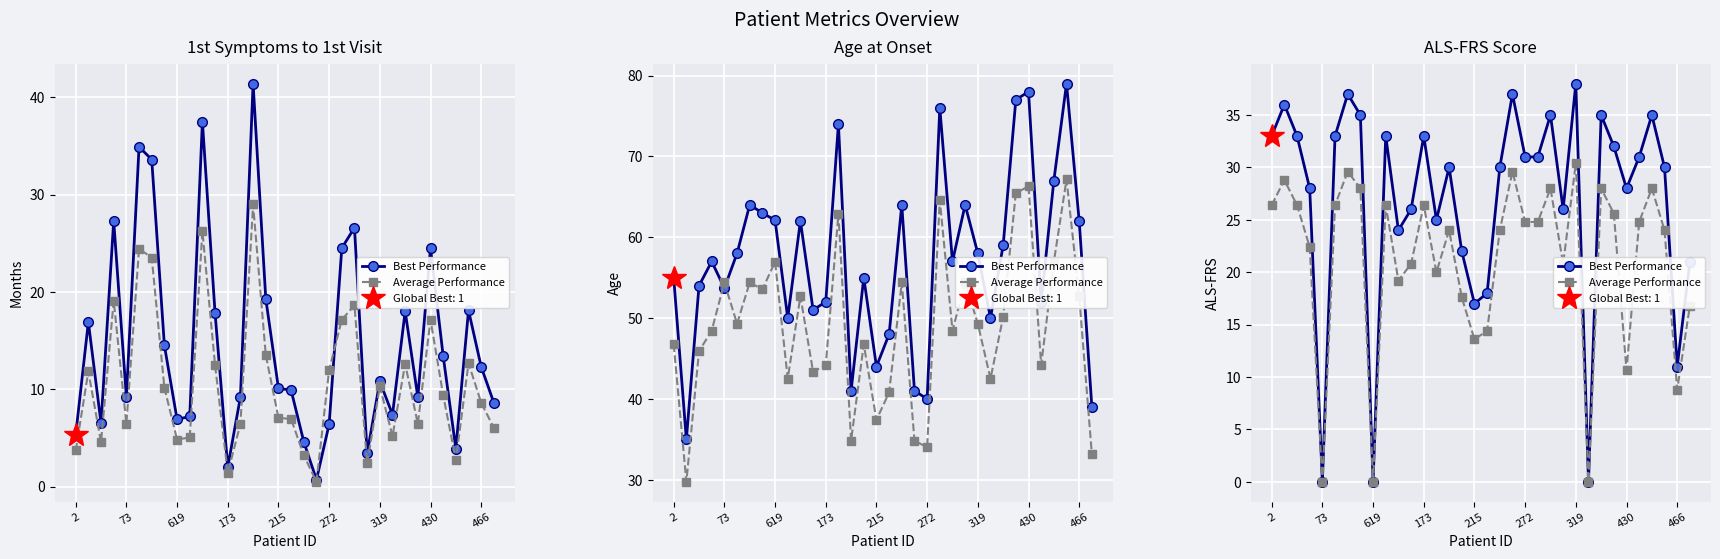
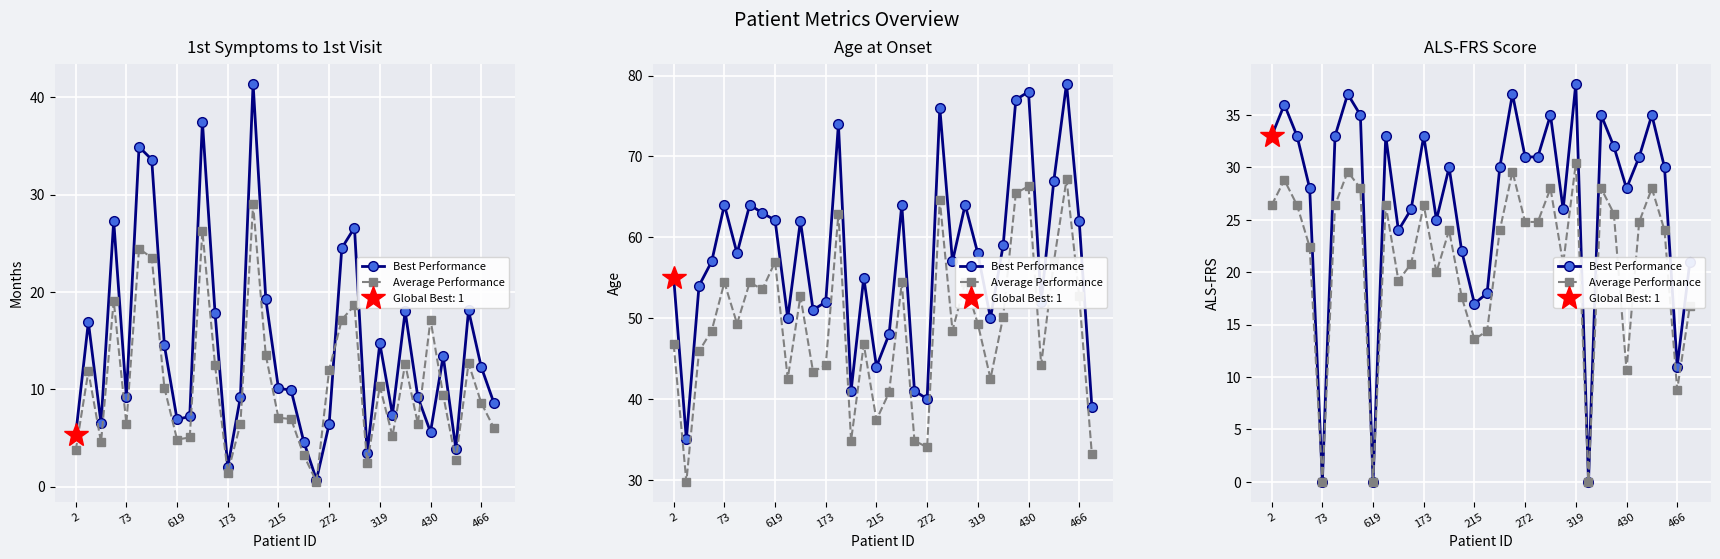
1st Symptoms to 1st Visit, Best Performance, 319: 11 -> 15
1st Symptoms to 1st Visit, Best Performance, 430: 25 -> 6
Age at Onset, Best Performance, 73: 54 -> 64
